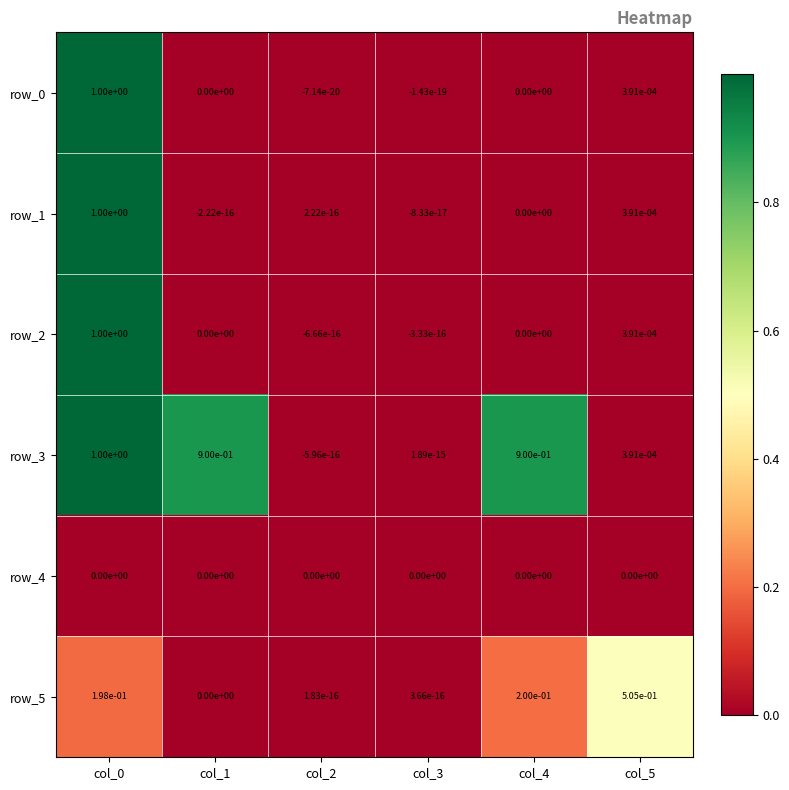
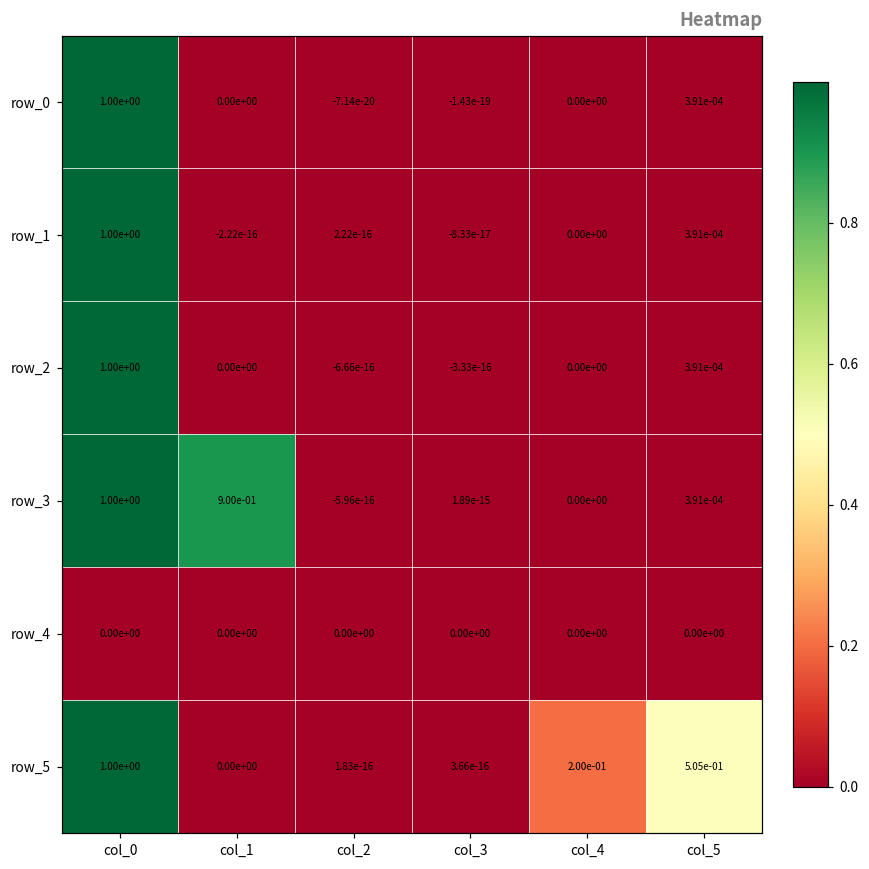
row_3, col_4: 9.00e-01 -> 0.00e+00
row_5, col_0: 1.98e-01 -> 1.00e+00
